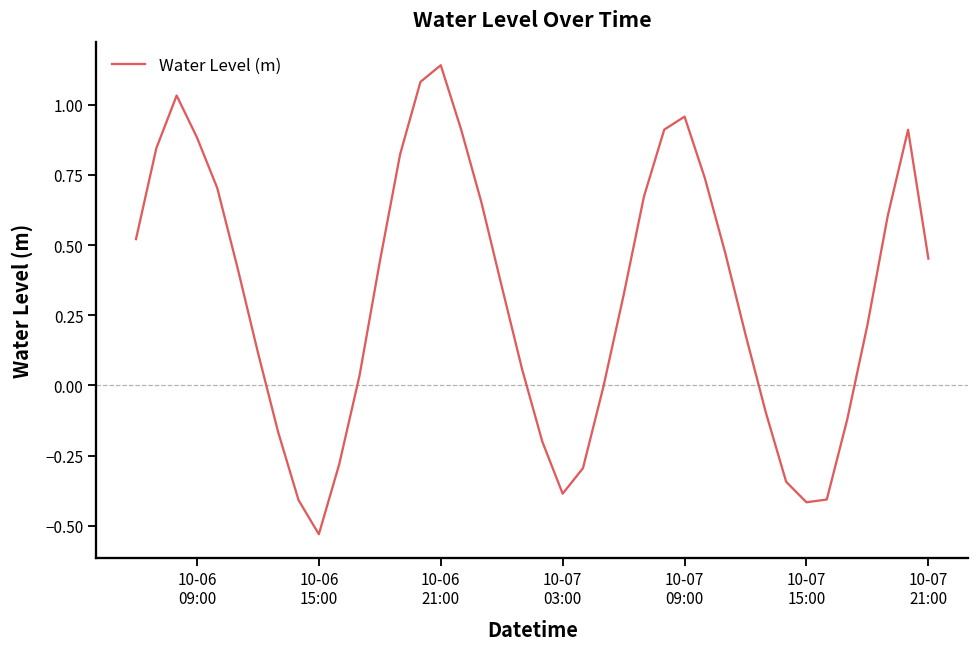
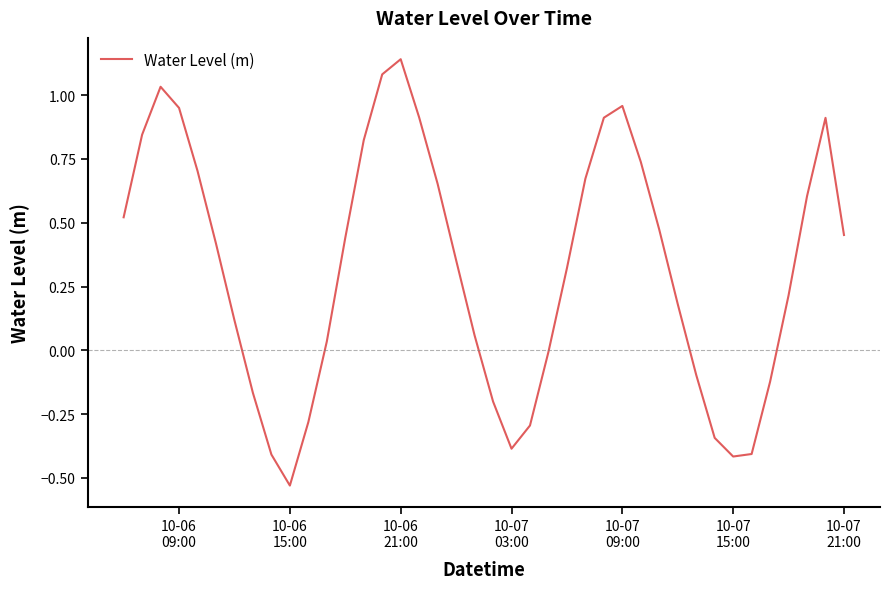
10-06 09:00: 0.88 -> 0.95
